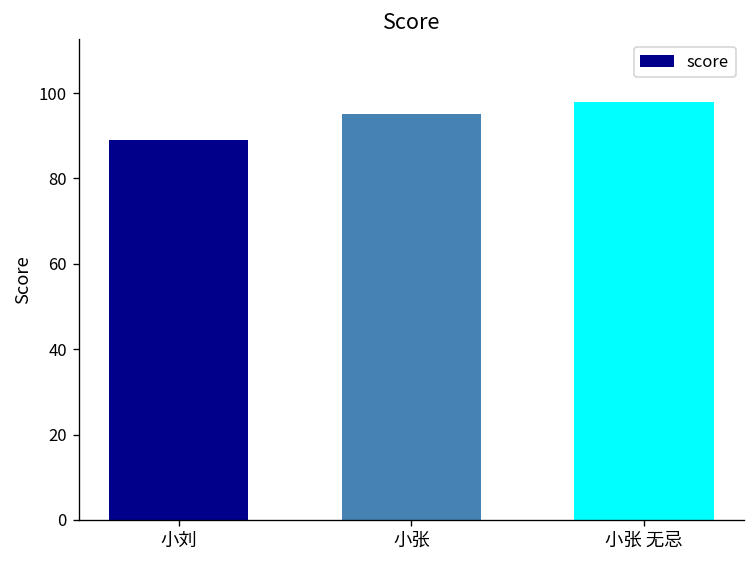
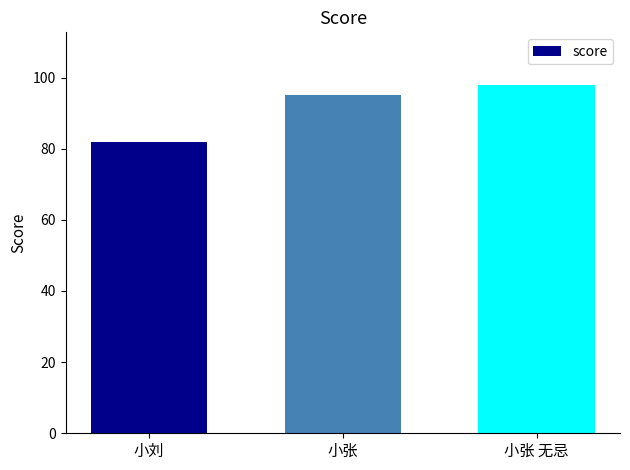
小刘: 89 -> 82
